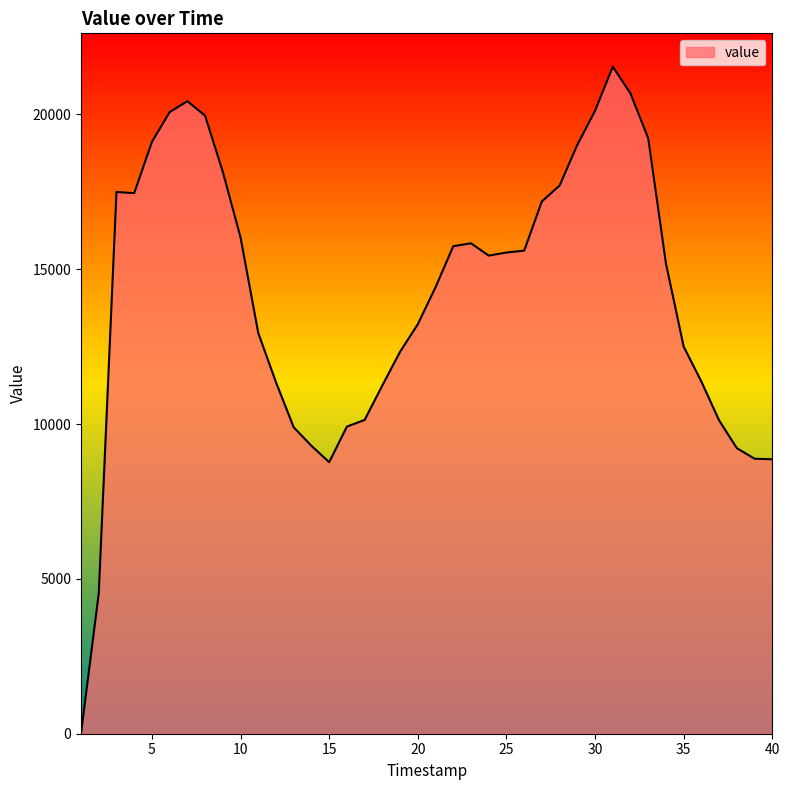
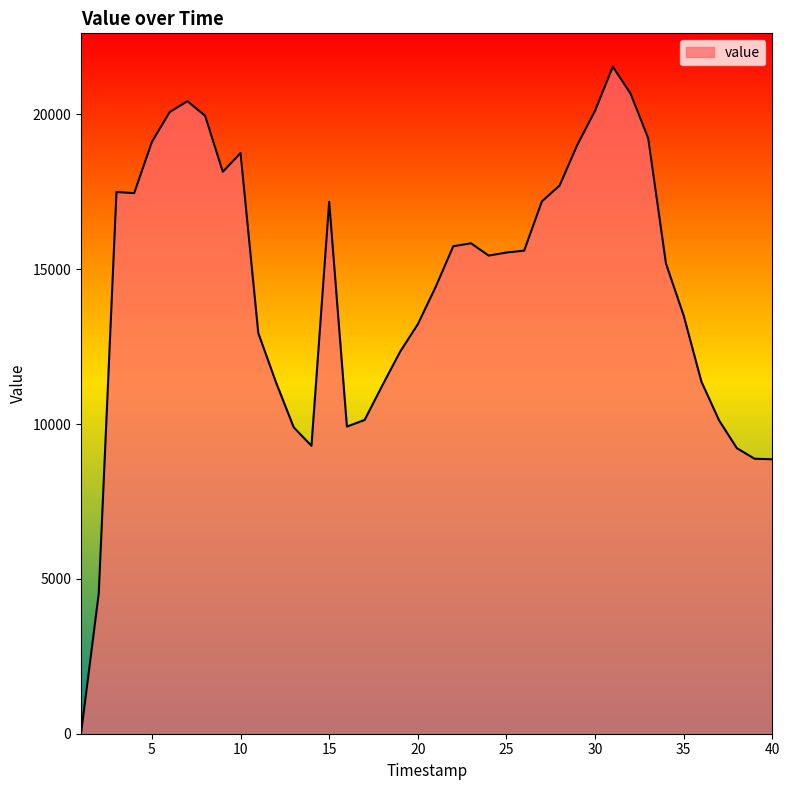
10: 16000 -> 18700
15: 8800 -> 17200
35: 12500 -> 13500
